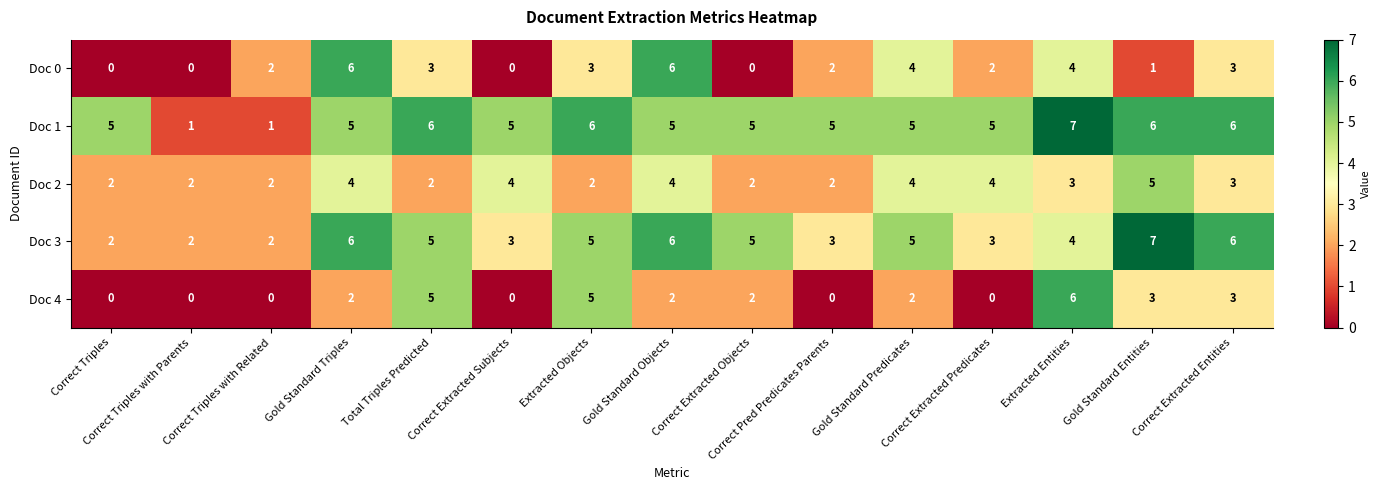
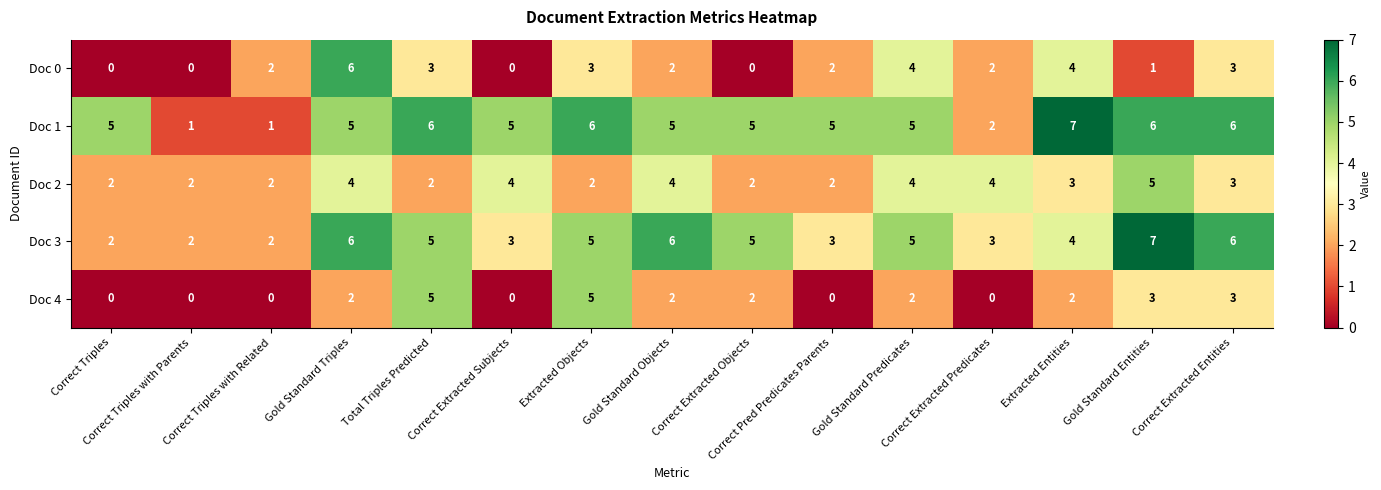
Doc 0, Gold Standard Objects: 6 -> 2
Doc 1, Correct Extracted Predicates: 5 -> 2
Doc 4, Extracted Entities: 6 -> 2
